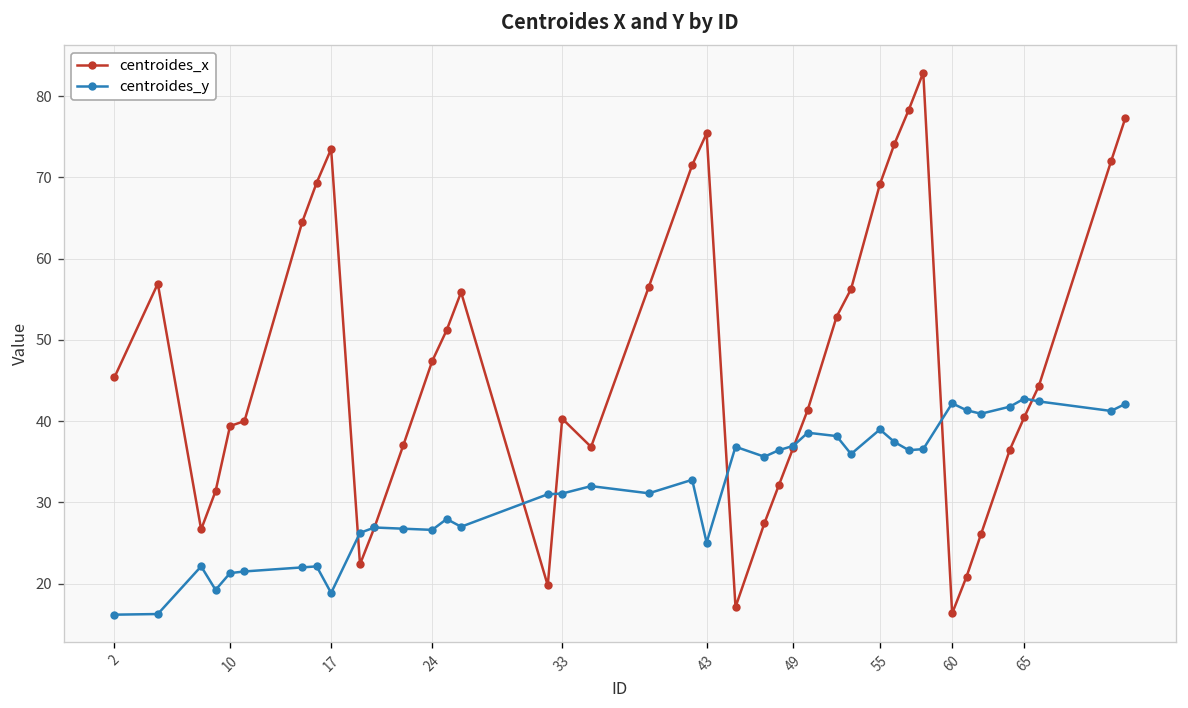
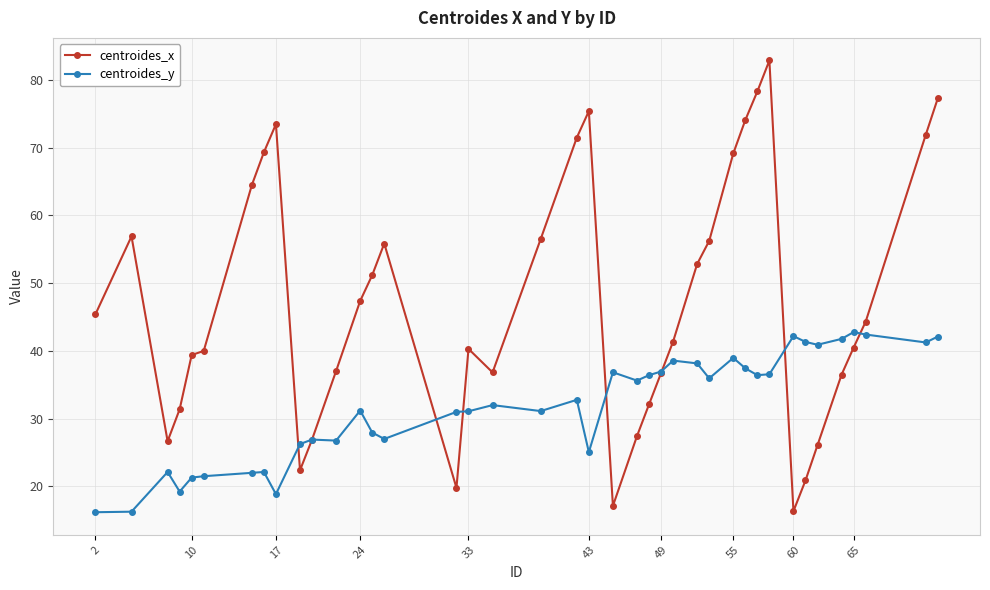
centroides_y, 24: 27 -> 31
